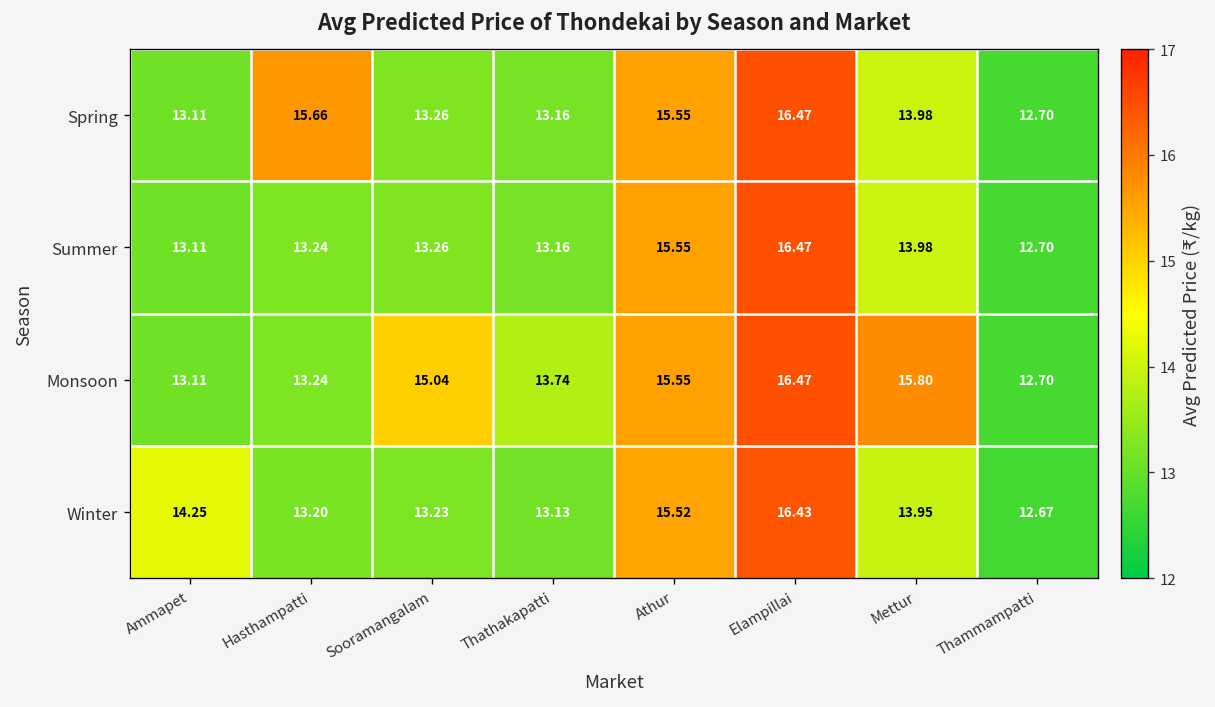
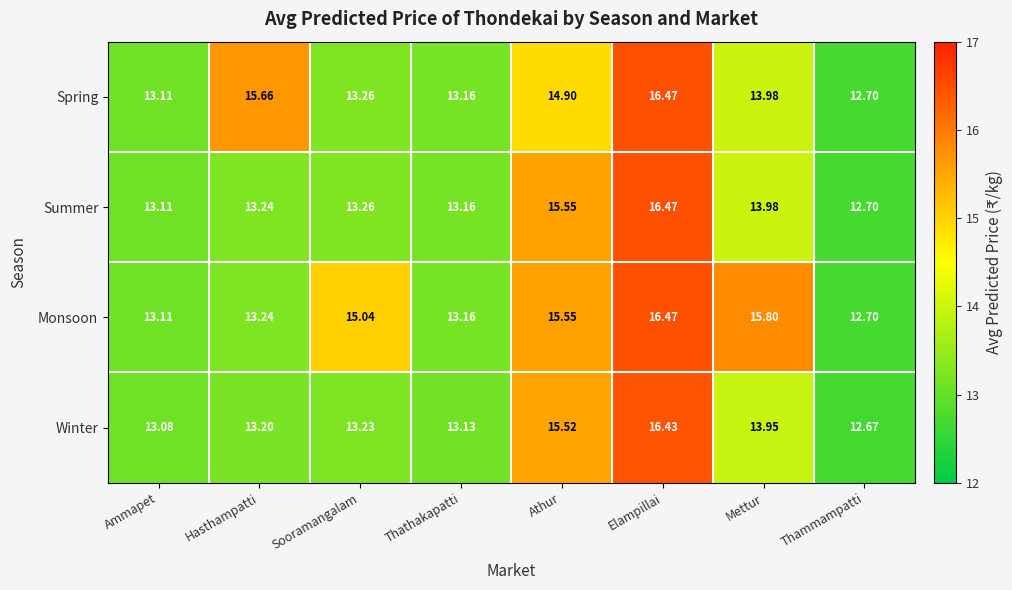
Spring, Athur: 15.55 -> 14.90
Monsoon, Thathakapatti: 13.74 -> 13.16
Winter, Ammapet: 14.25 -> 13.08
